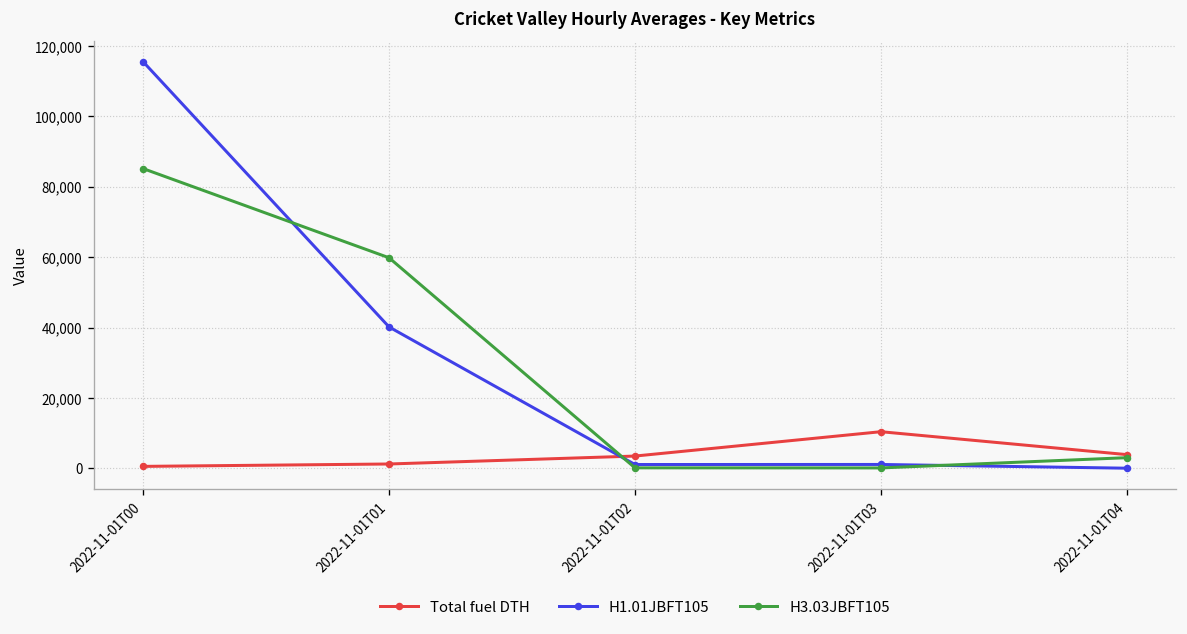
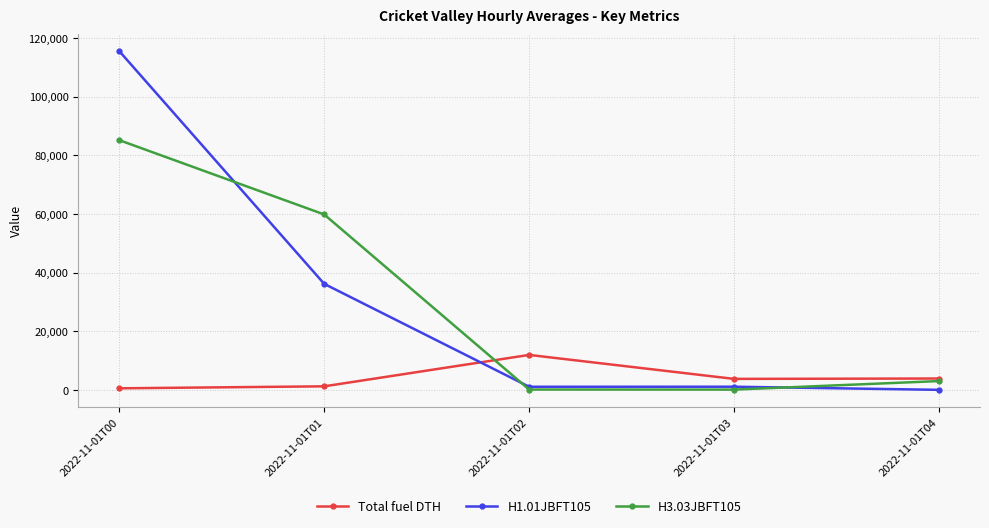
H1.01JBFT105, 2022-11-01T01: 40,000 -> 36,000
Total fuel DTH, 2022-11-01T02: 3,000 -> 12,000
Total fuel DTH, 2022-11-01T03: 10,000 -> 4,000
